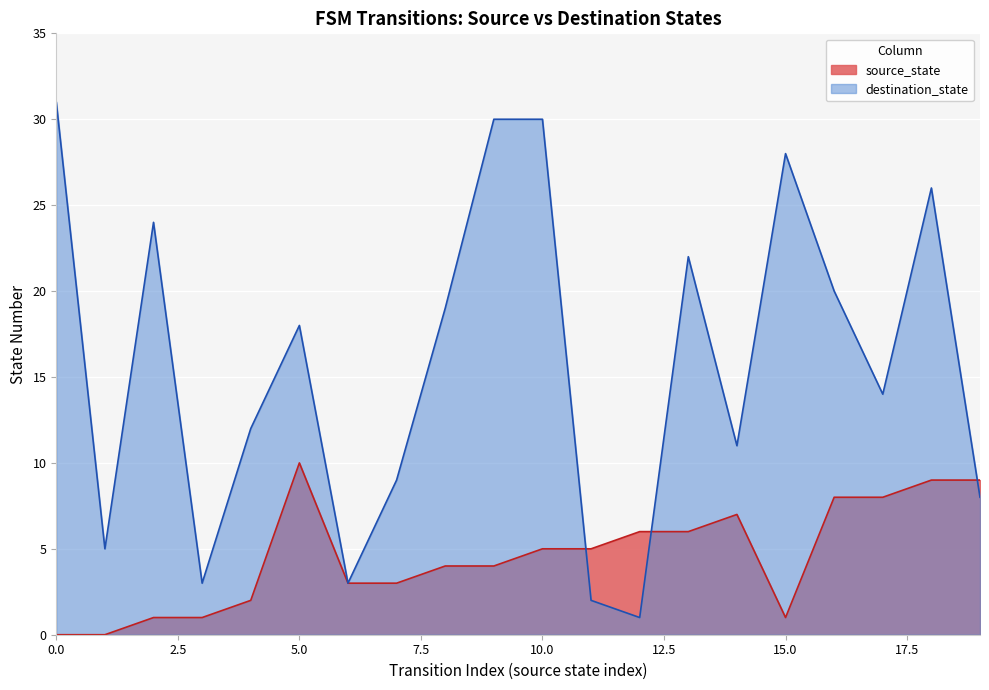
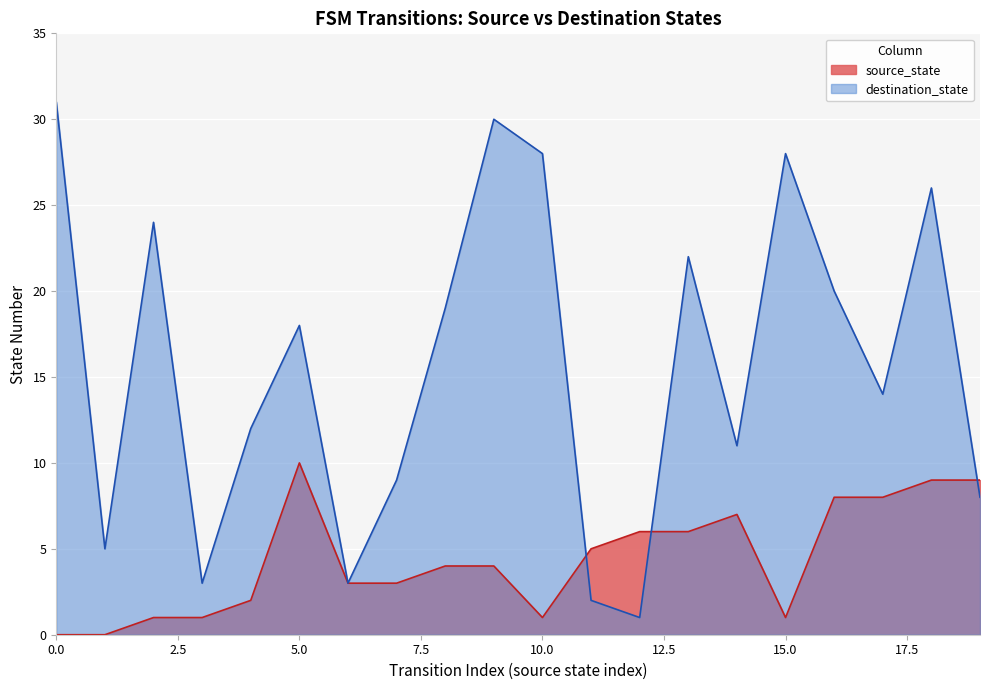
source_state, 10.0: 5 -> 1
destination_state, 10.0: 30 -> 28
